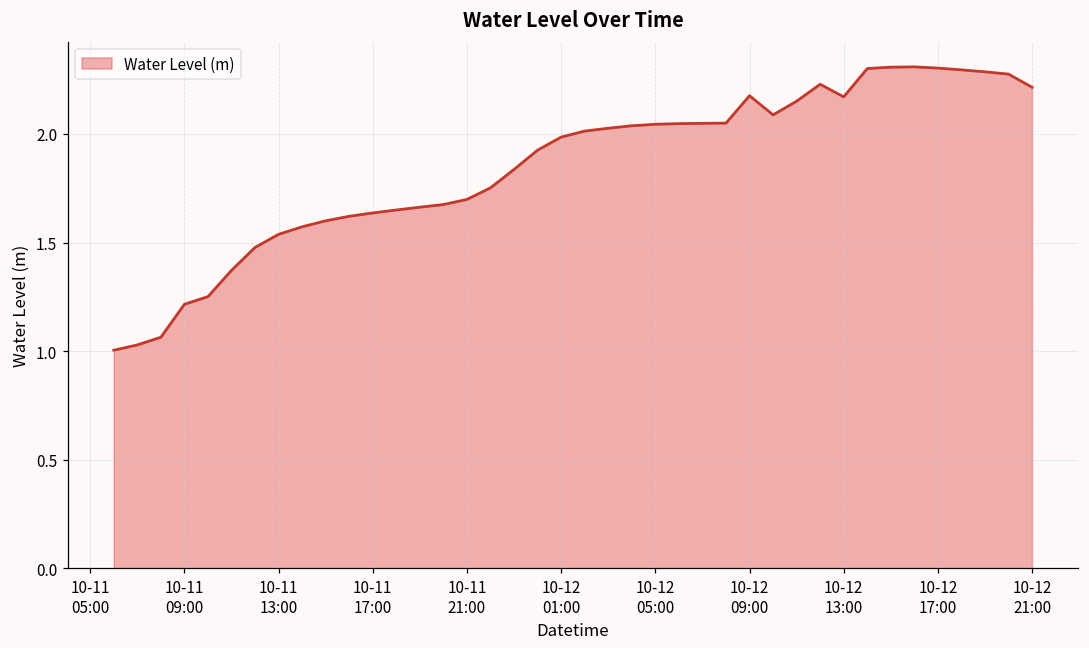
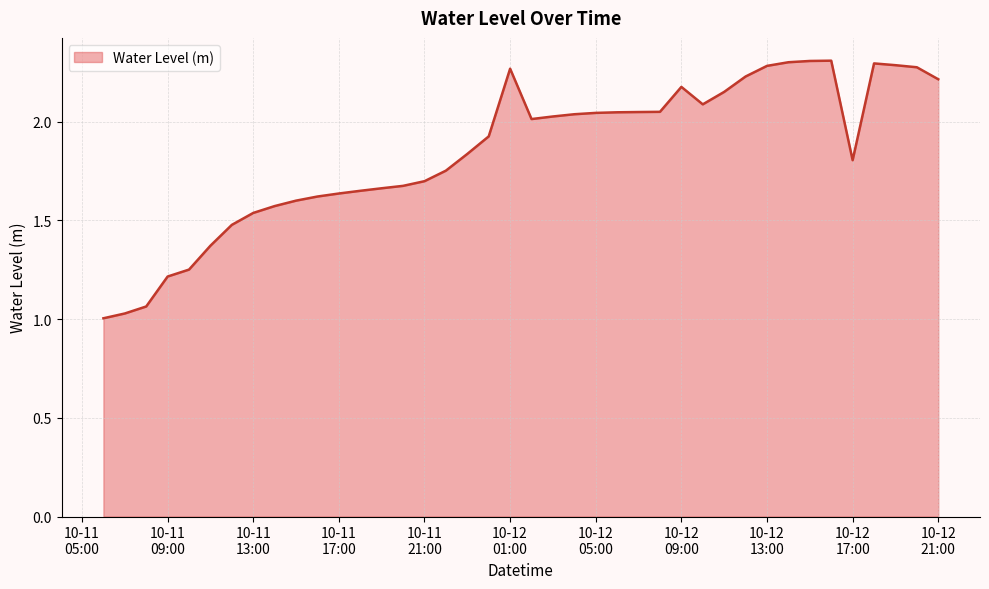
10-12 01:00: 1.99 -> 2.27
10-12 13:00: 2.17 -> 2.28
10-12 17:00: 2.30 -> 1.80
